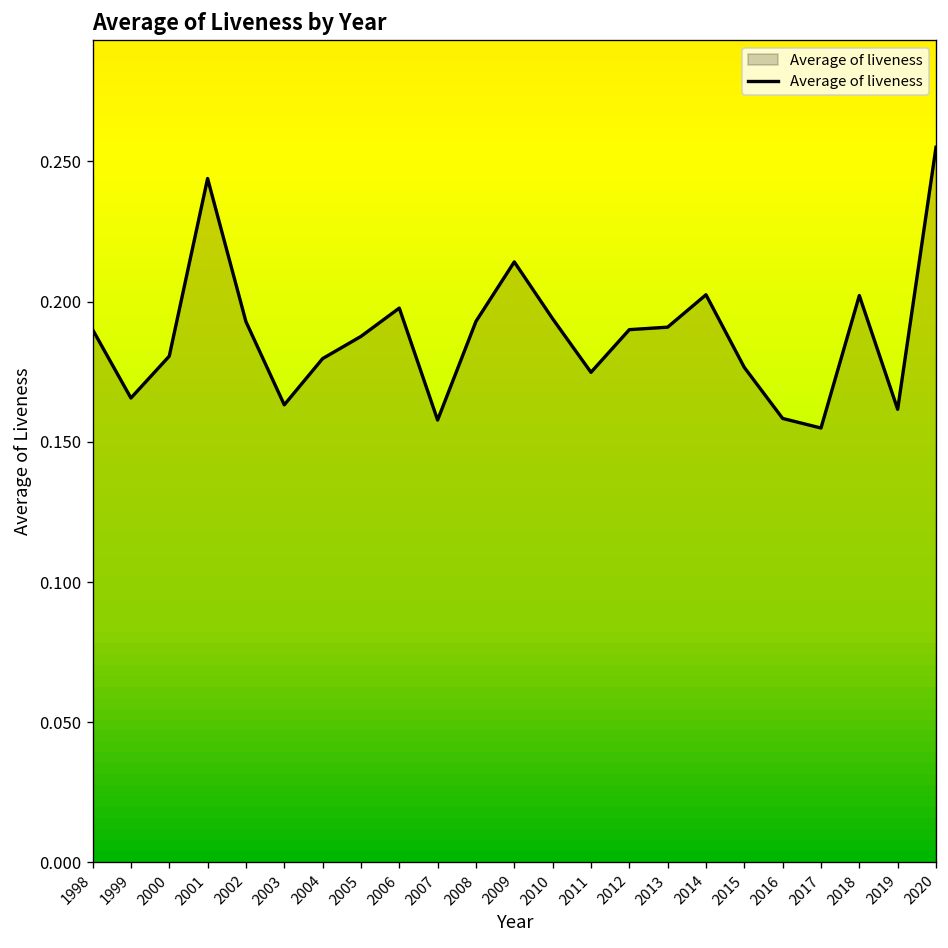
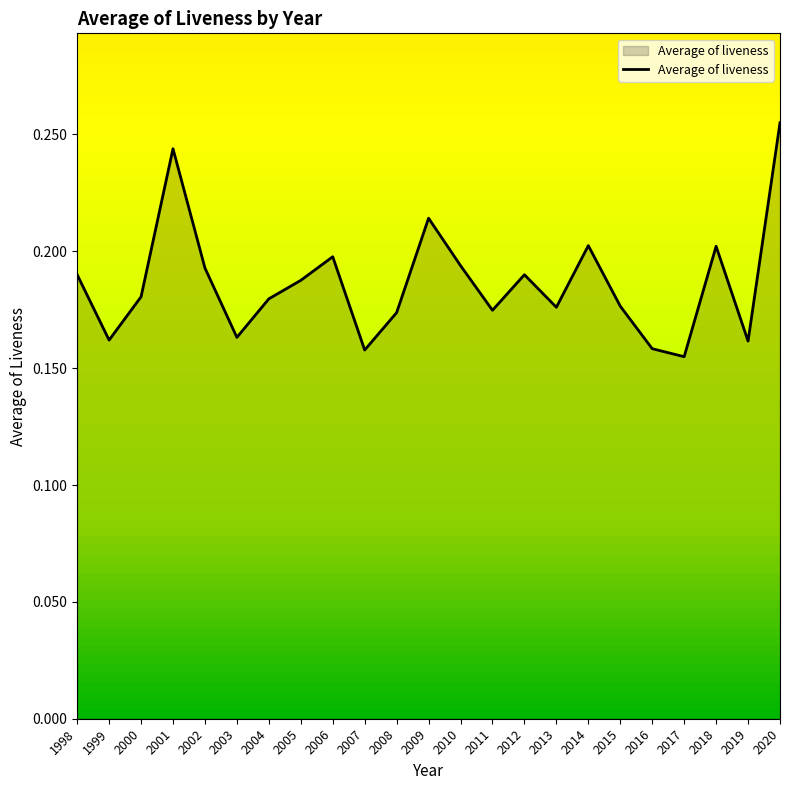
1999: 0.166 -> 0.162
2008: 0.193 -> 0.174
2013: 0.191 -> 0.176
